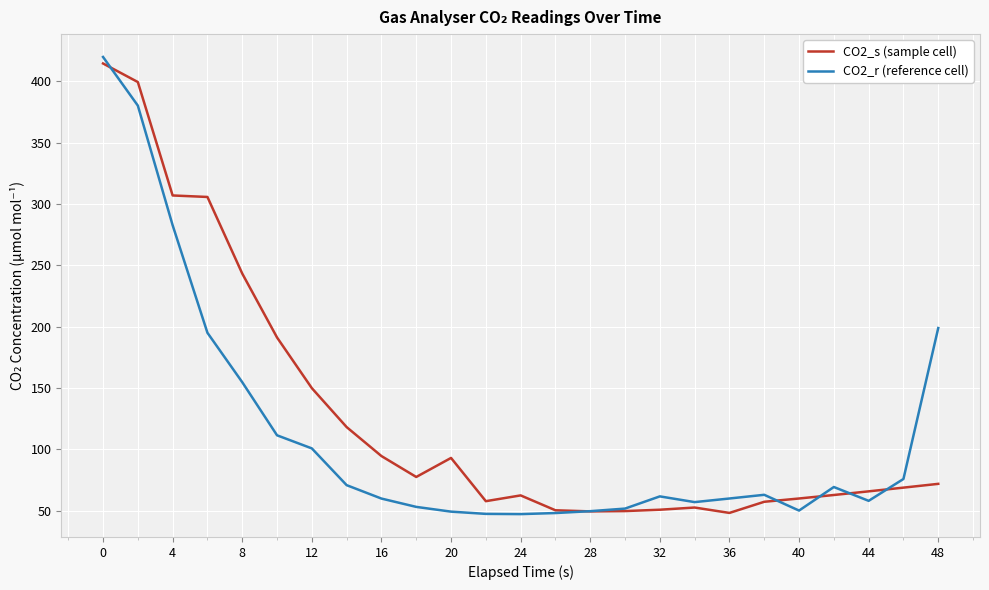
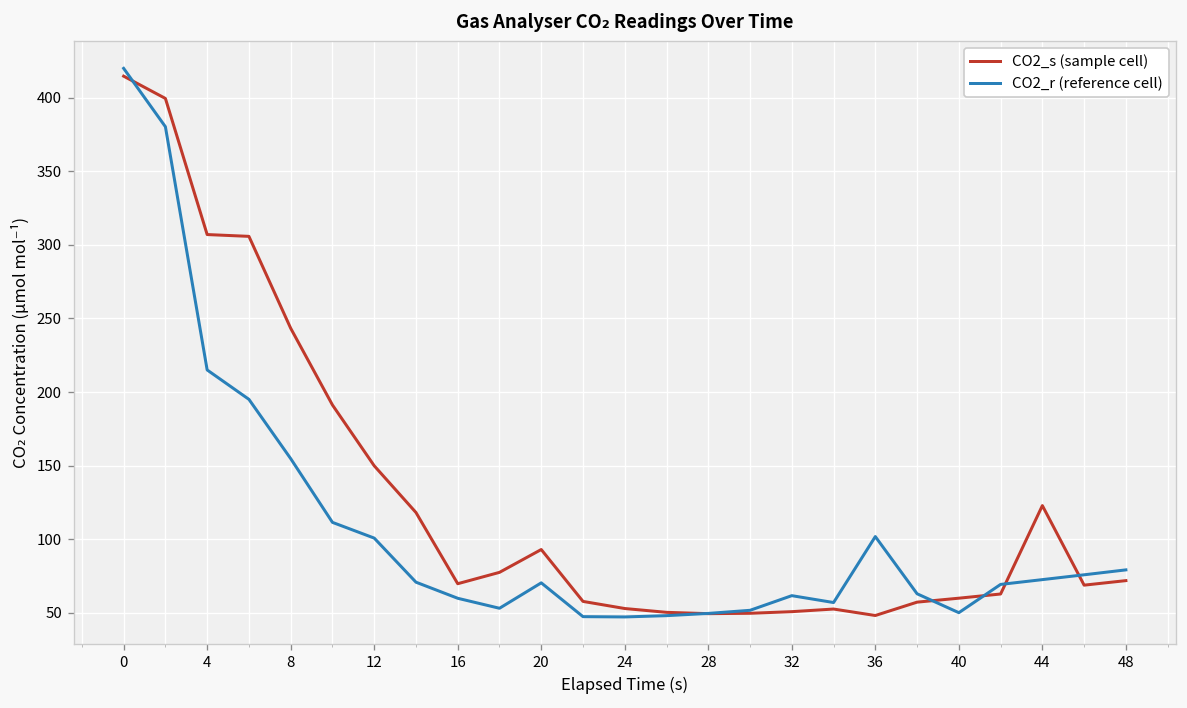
CO2_r (reference cell), 4: 283 -> 215
CO2_s (sample cell), 16: 95 -> 70
CO2_r (reference cell), 20: 49 -> 70
CO2_s (sample cell), 24: 62 -> 53
CO2_r (reference cell), 36: 60 -> 102
CO2_s (sample cell), 44: 66 -> 123
CO2_r (reference cell), 44: 58 -> 73
CO2_r (reference cell), 48: 199 -> 79
